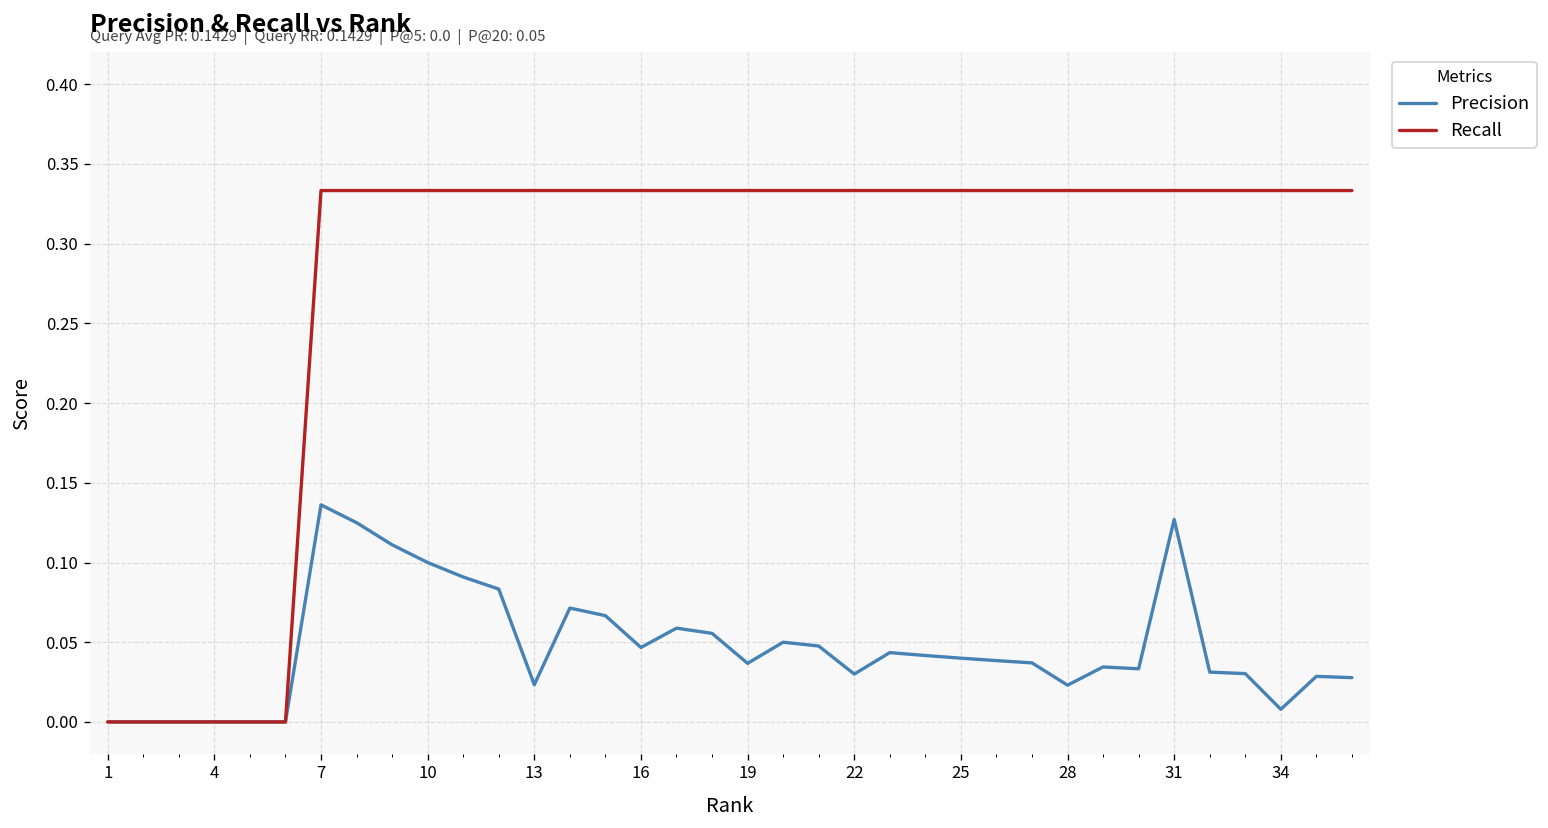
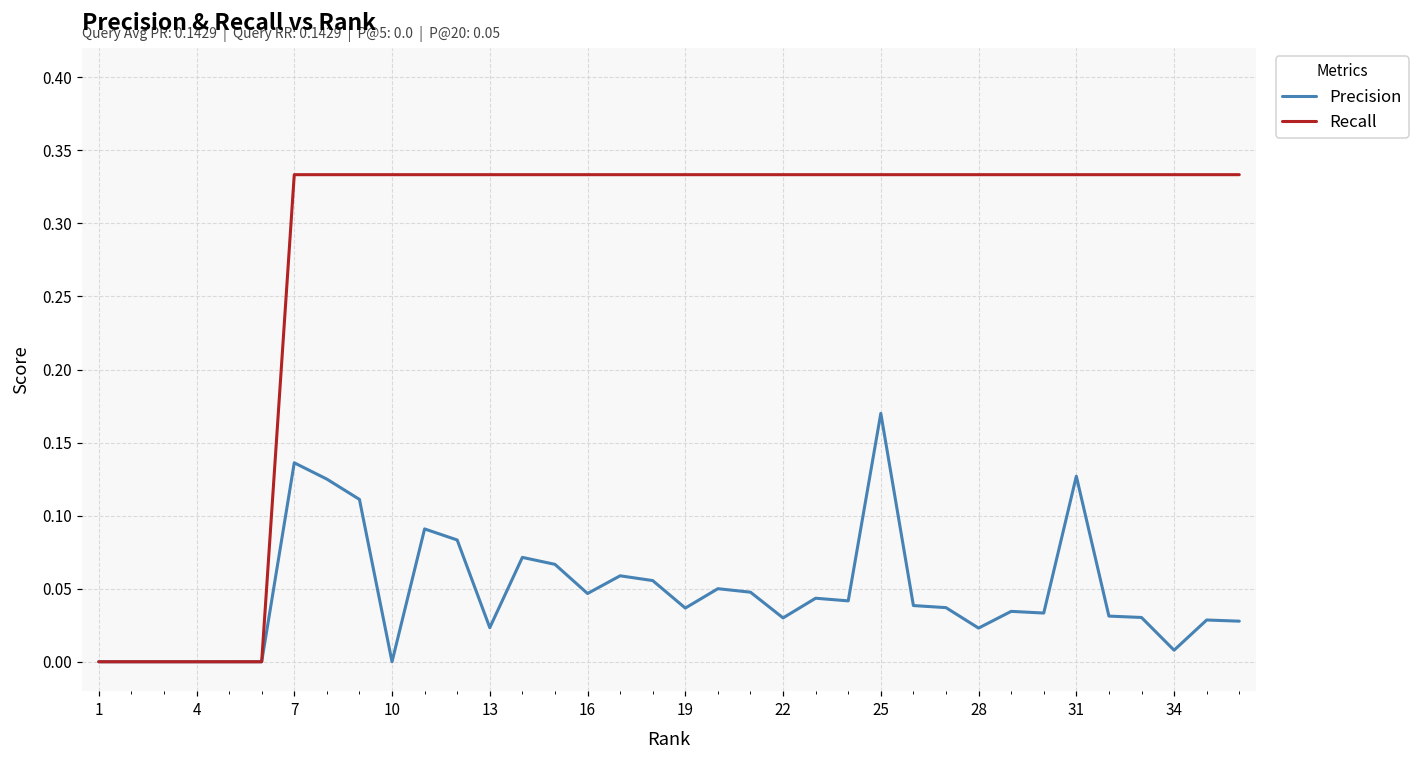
Precision, 10: 0.1 -> 0.0
Precision, 25: 0.04 -> 0.17
